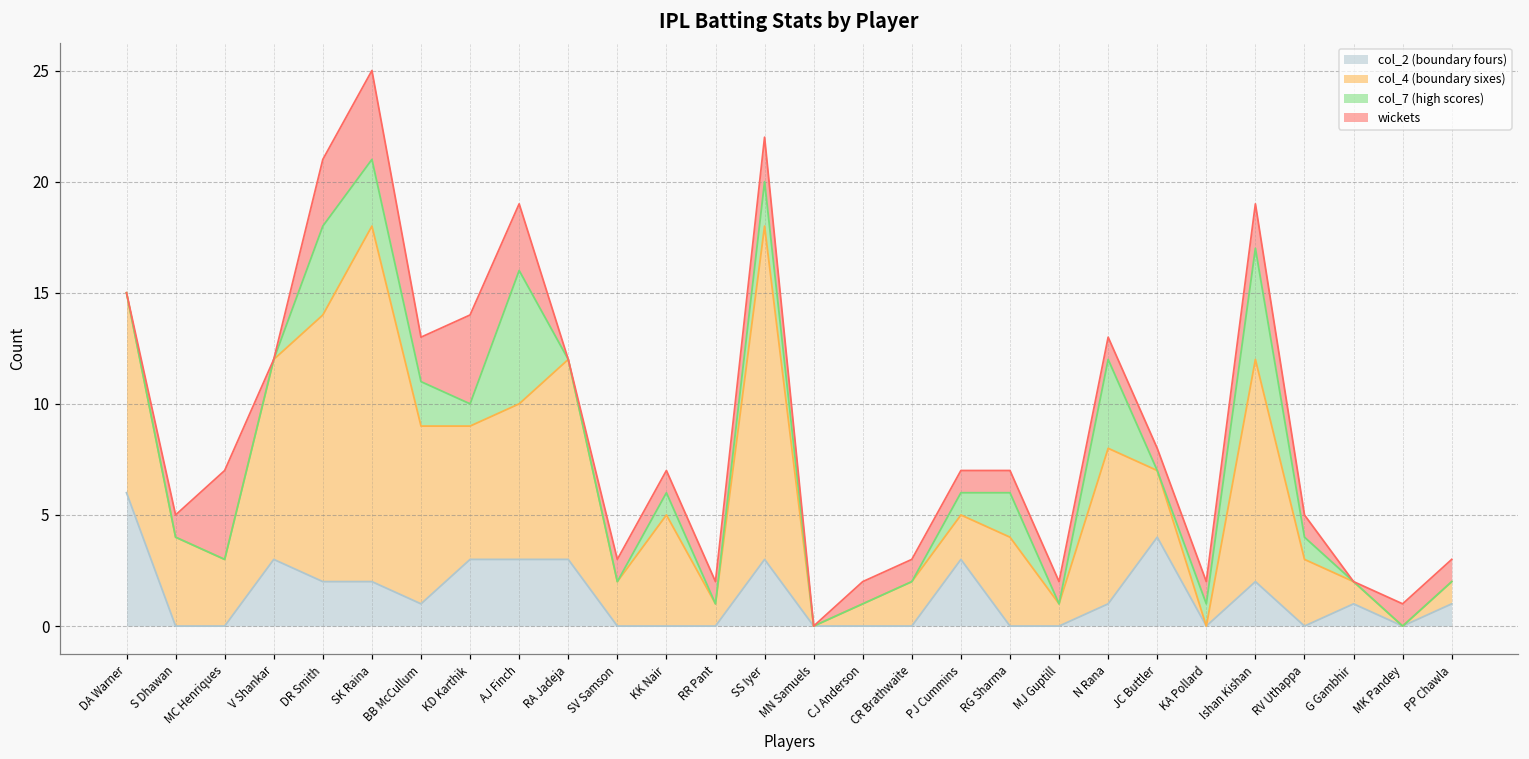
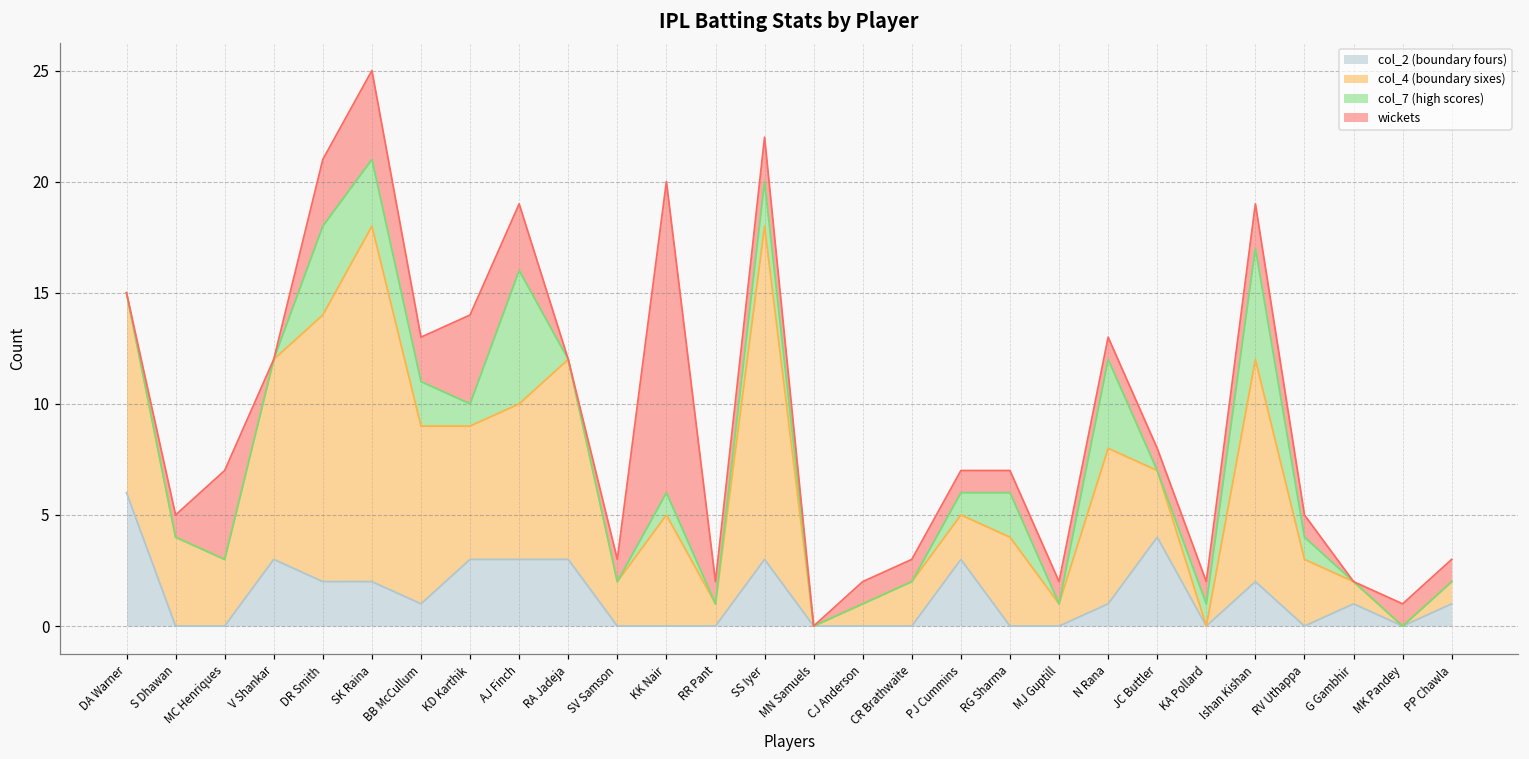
wickets, KK Nair: 1 -> 14
